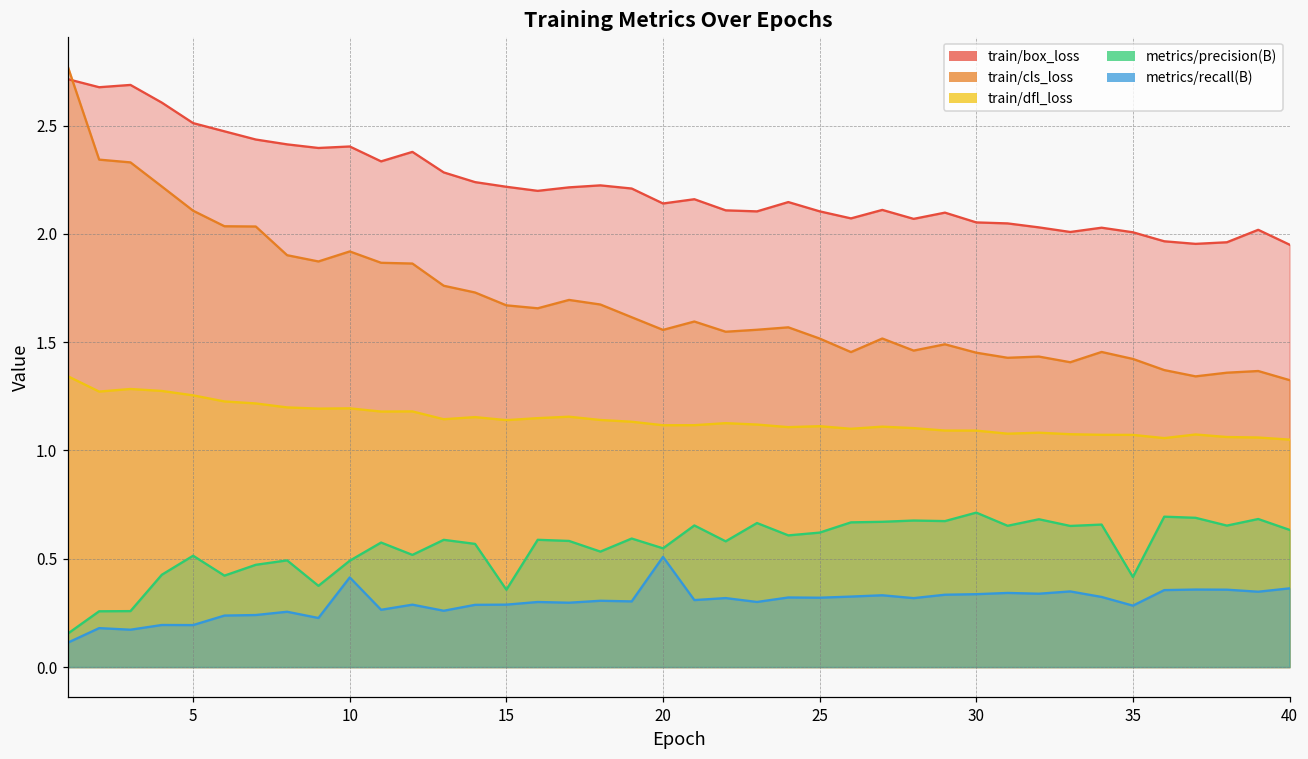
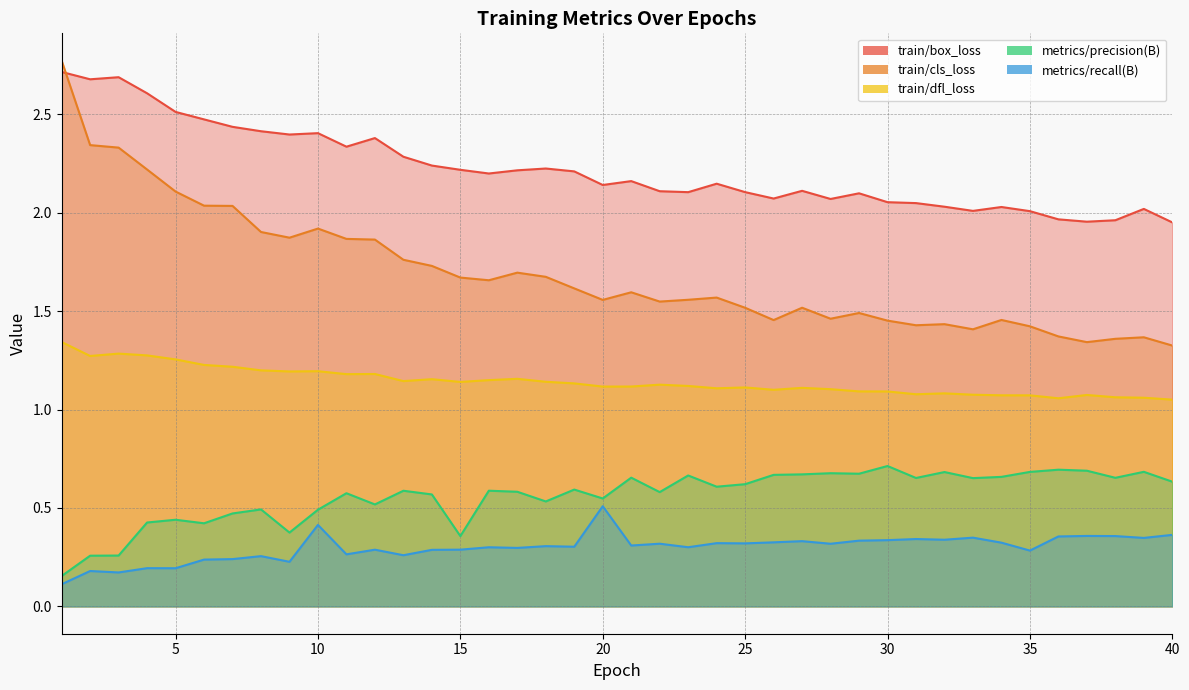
metrics/precision(B), 5: 0.51 -> 0.44
metrics/precision(B), 35: 0.42 -> 0.68
